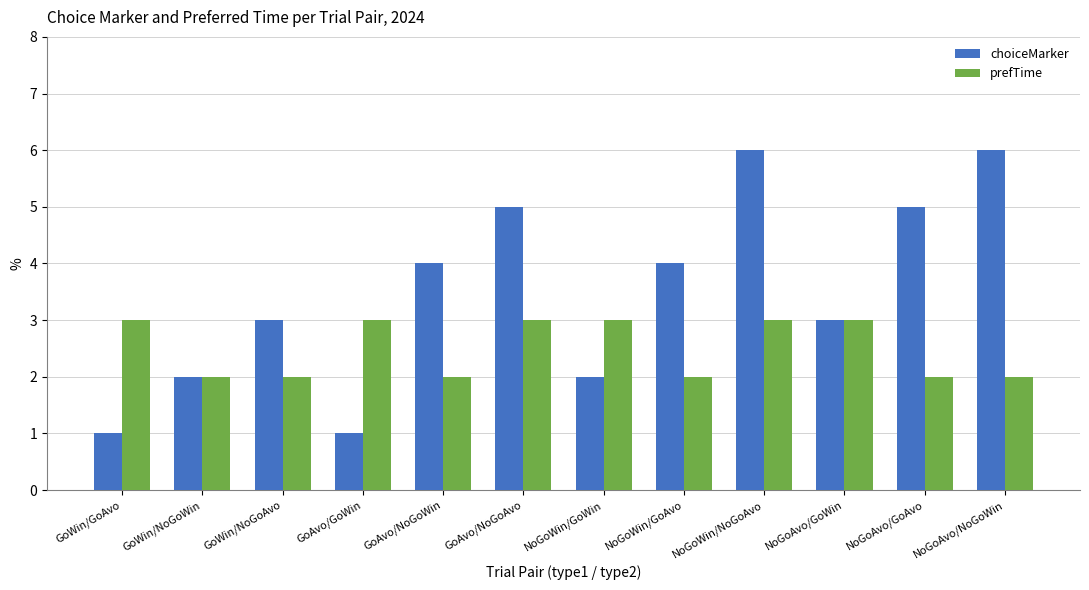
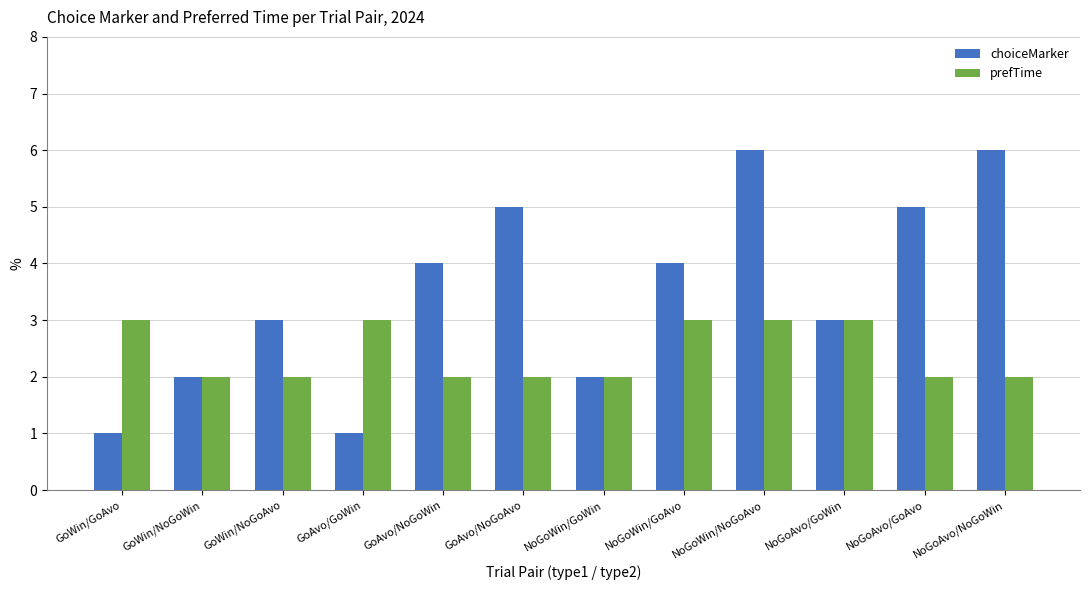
prefTime, GoAvo/NoGoAvo: 3 -> 2
prefTime, NoGoWin/GoWin: 3 -> 2
prefTime, NoGoWin/GoAvo: 2 -> 3
